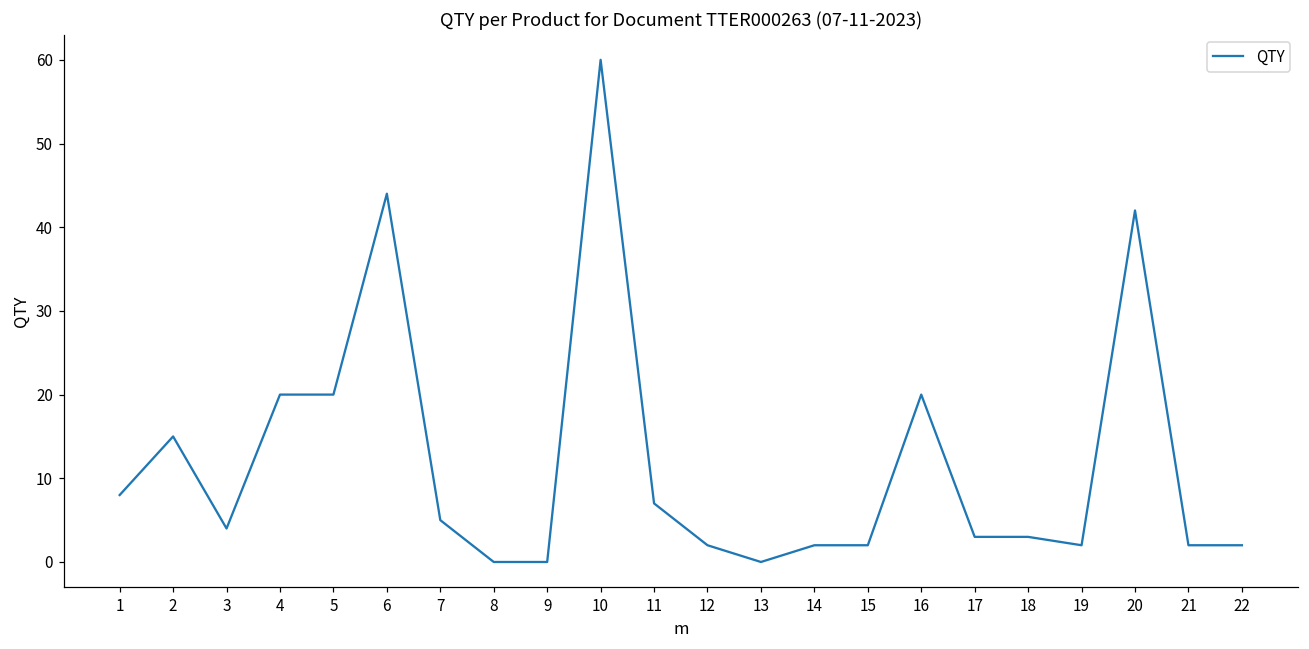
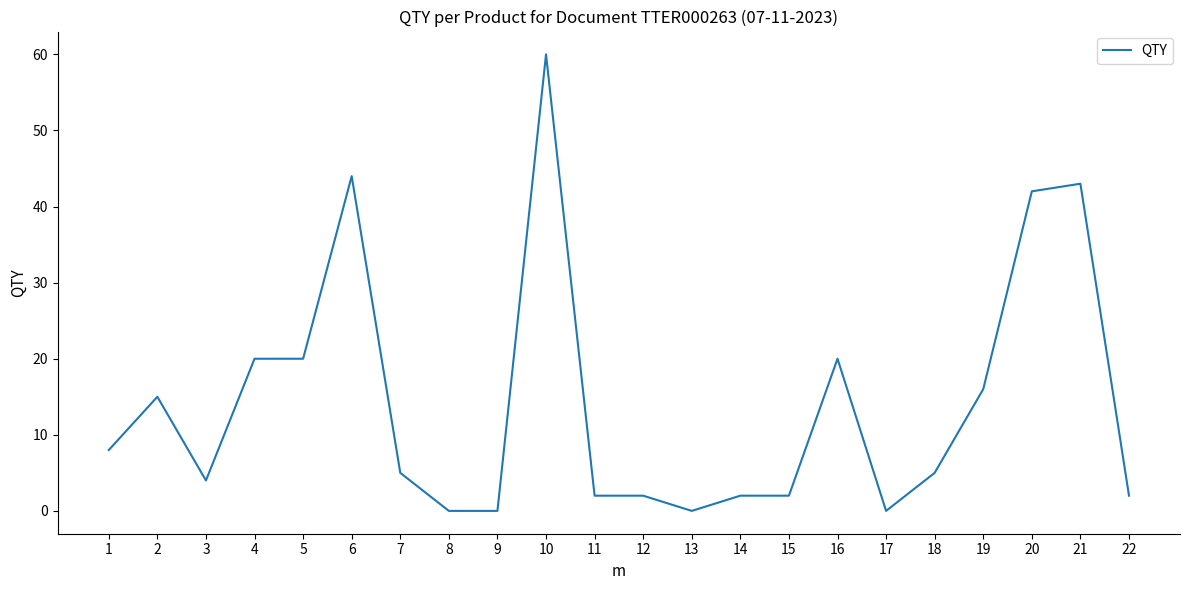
11: 7 -> 2
17: 3 -> 0
18: 3 -> 5
19: 2 -> 16
21: 2 -> 43
